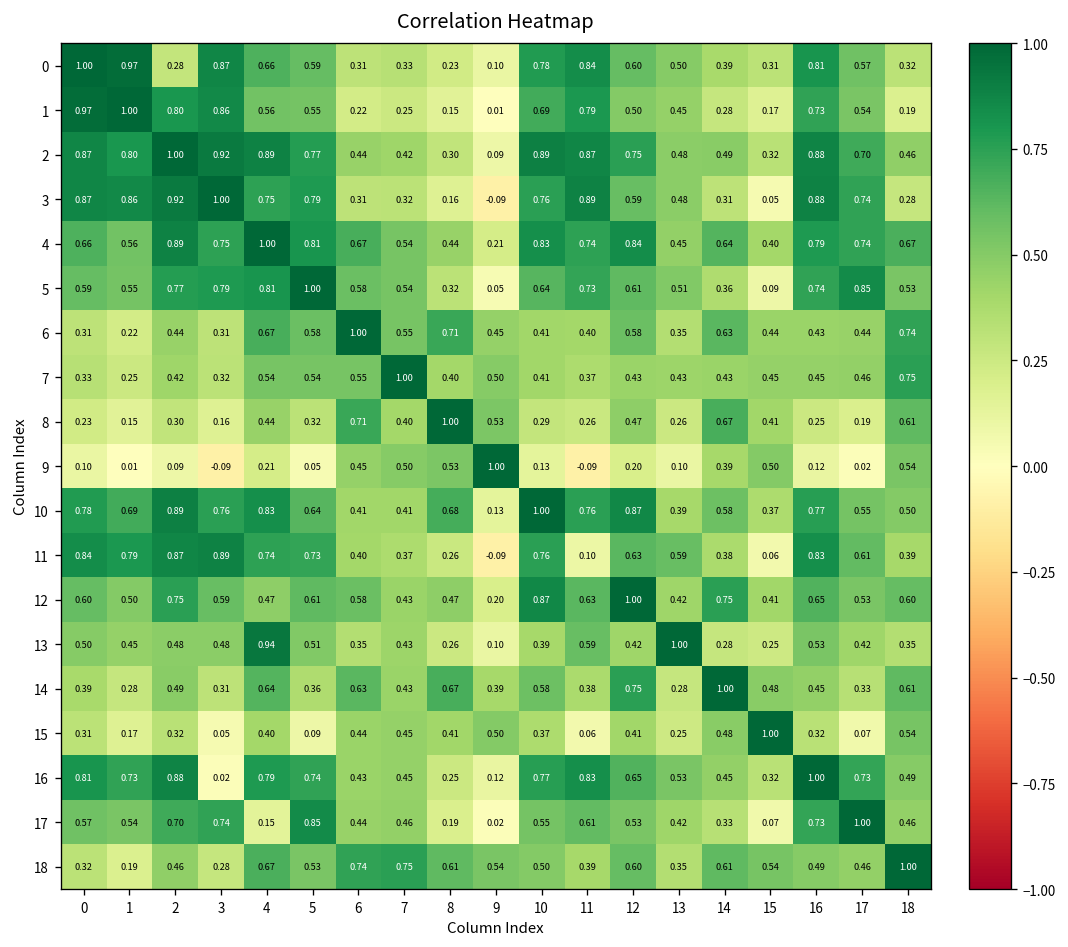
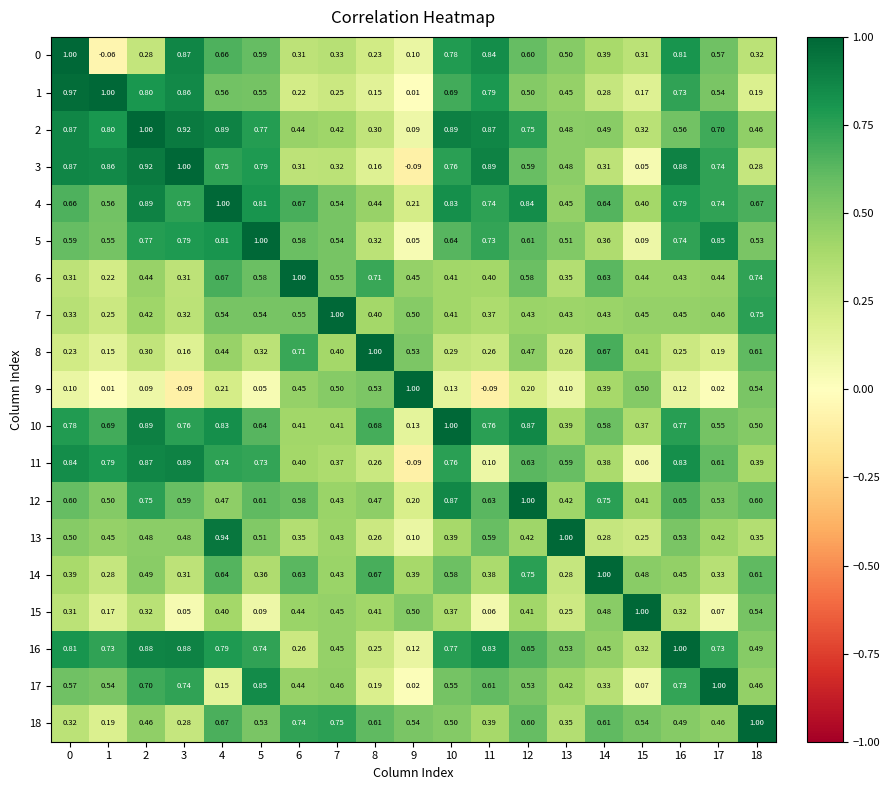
0, 1: 0.97 -> -0.06
2, 16: 0.88 -> 0.56
16, 3: 0.02 -> 0.88
16, 6: 0.43 -> 0.26
